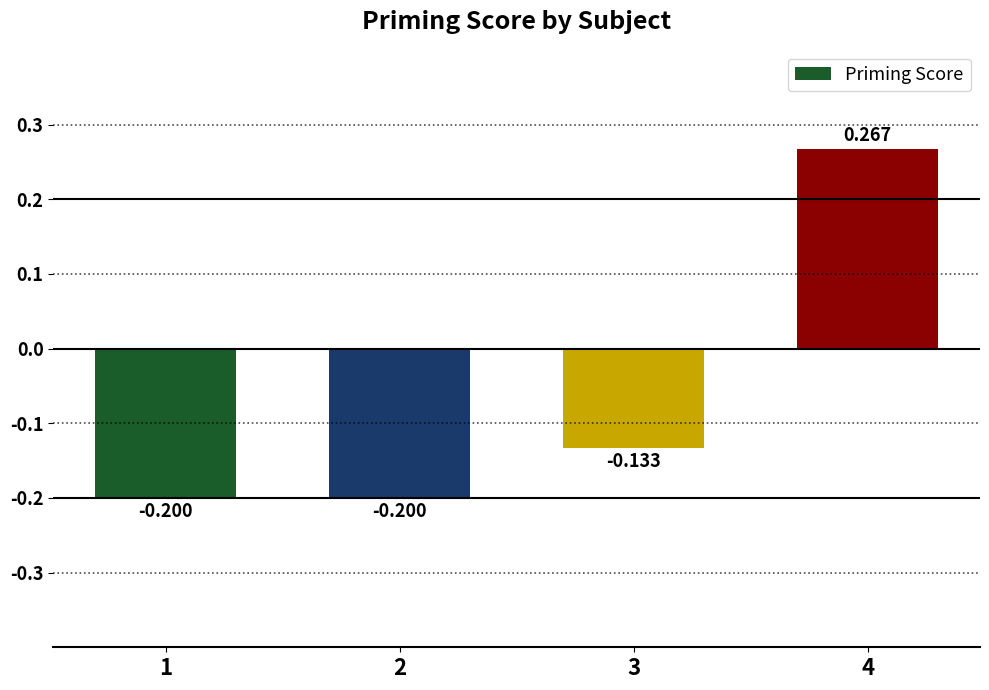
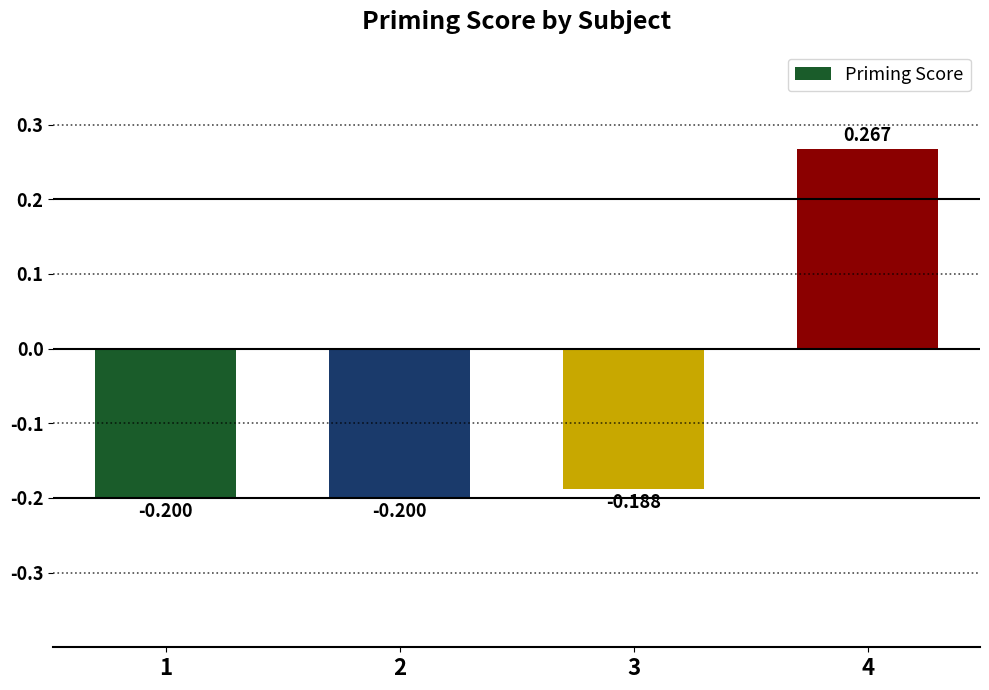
3: -0.133 -> -0.188
